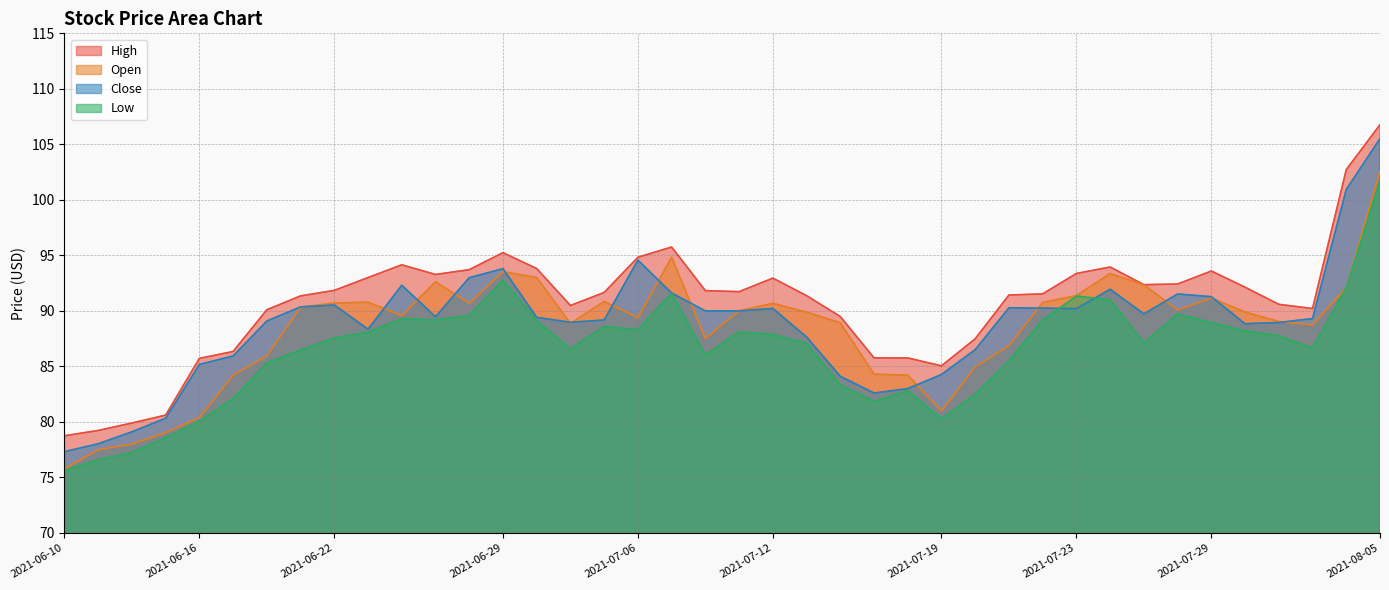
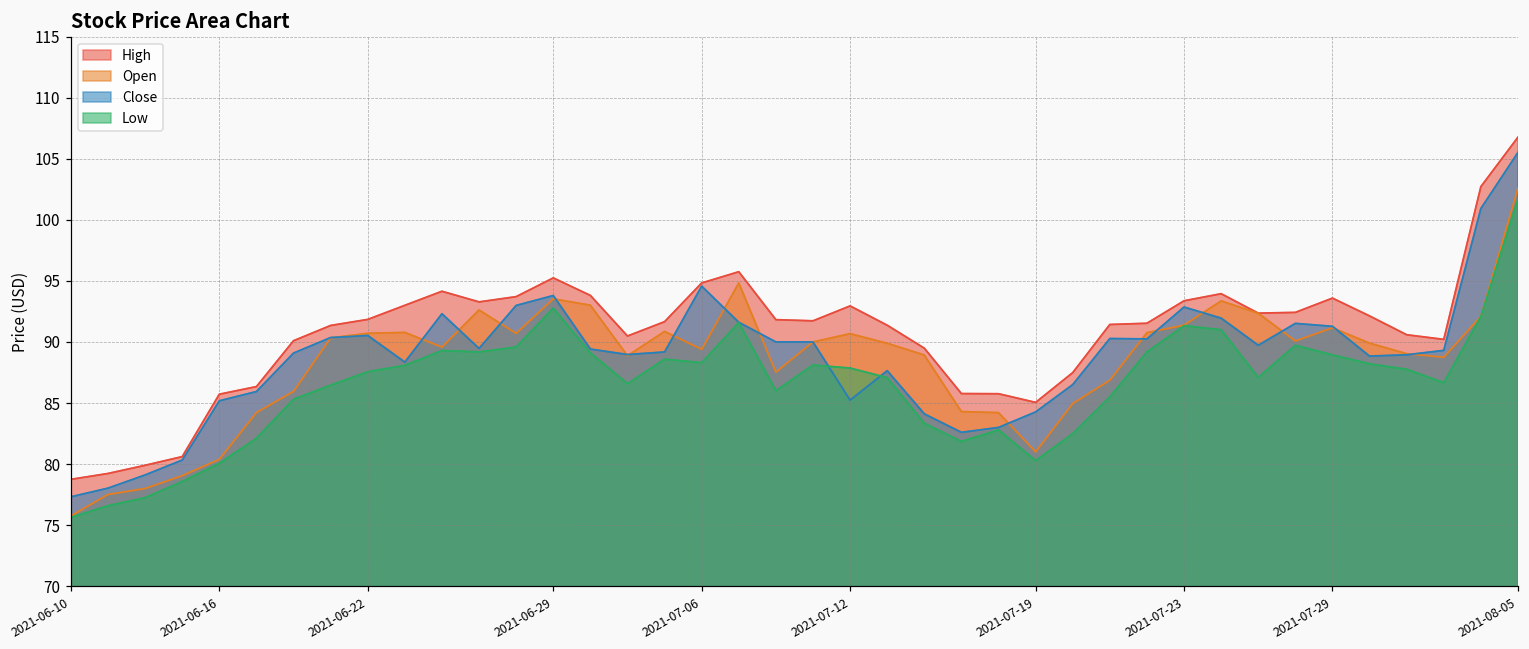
Close, 2021-07-12: 90.2 -> 85.2
Close, 2021-07-23: 90.2 -> 92.9
